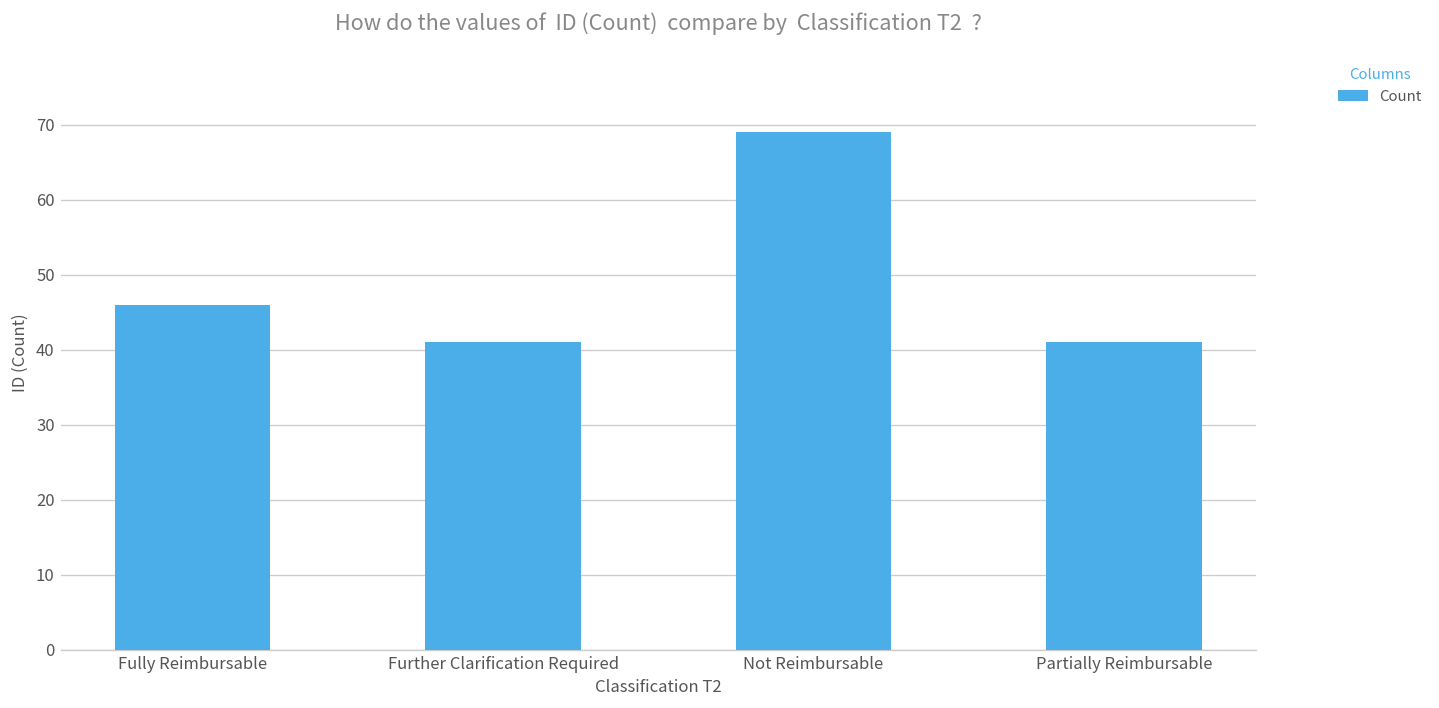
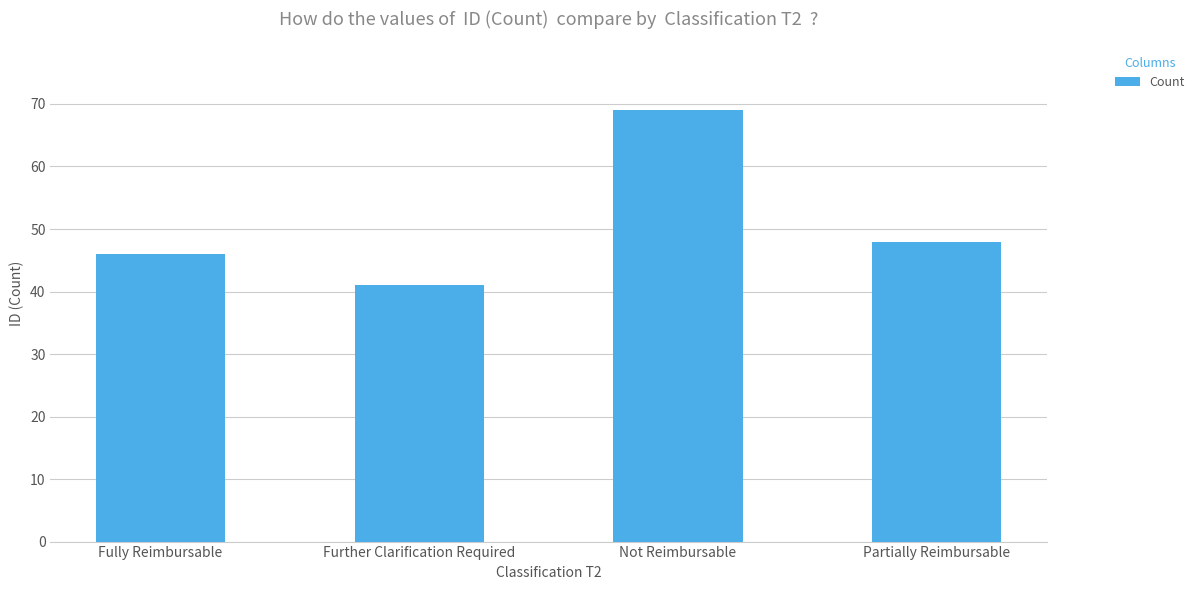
Partially Reimbursable: 41 -> 48
